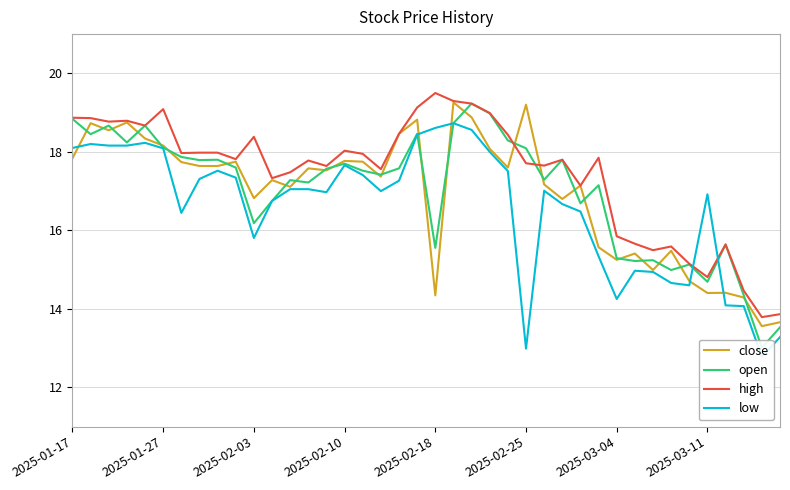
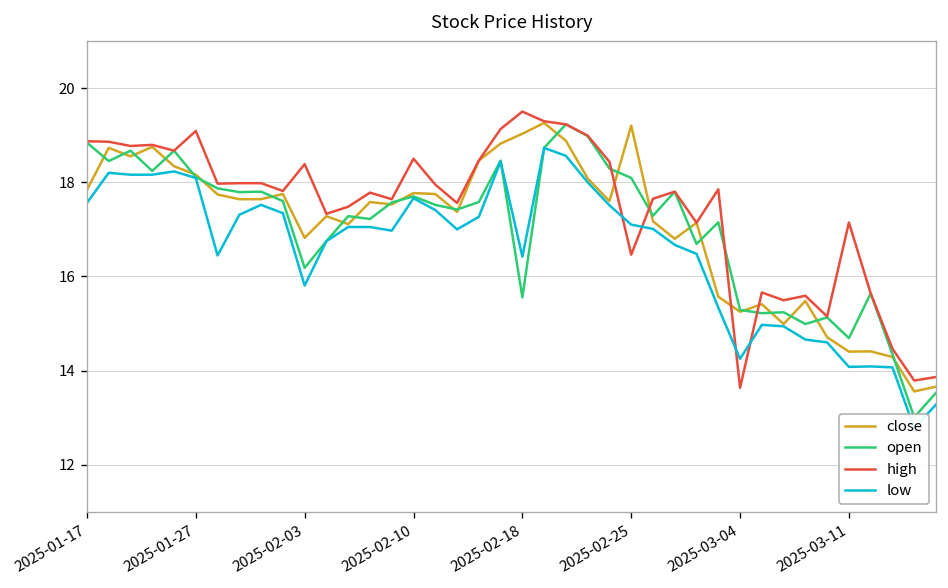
low, 2025-01-17: 18.1 -> 17.6
high, 2025-02-10: 18.0 -> 18.5
close, 2025-02-18: 14.3 -> 19.0
low, 2025-02-18: 18.6 -> 16.4
high, 2025-02-25: 17.7 -> 16.5
low, 2025-02-25: 13.0 -> 17.1
high, 2025-03-04: 15.9 -> 13.6
high, 2025-03-11: 14.8 -> 17.1
low, 2025-03-11: 16.9 -> 14.1
